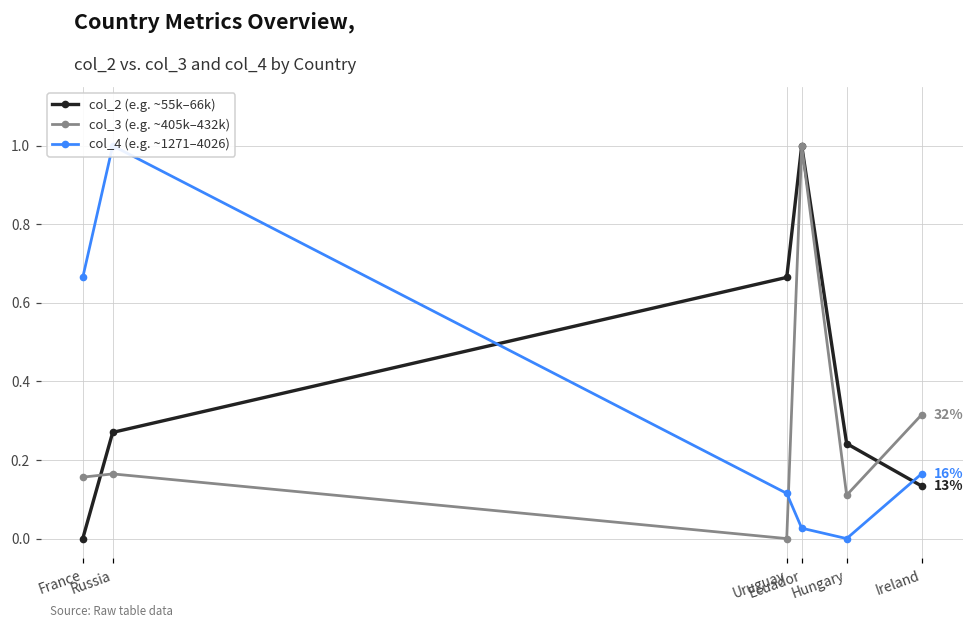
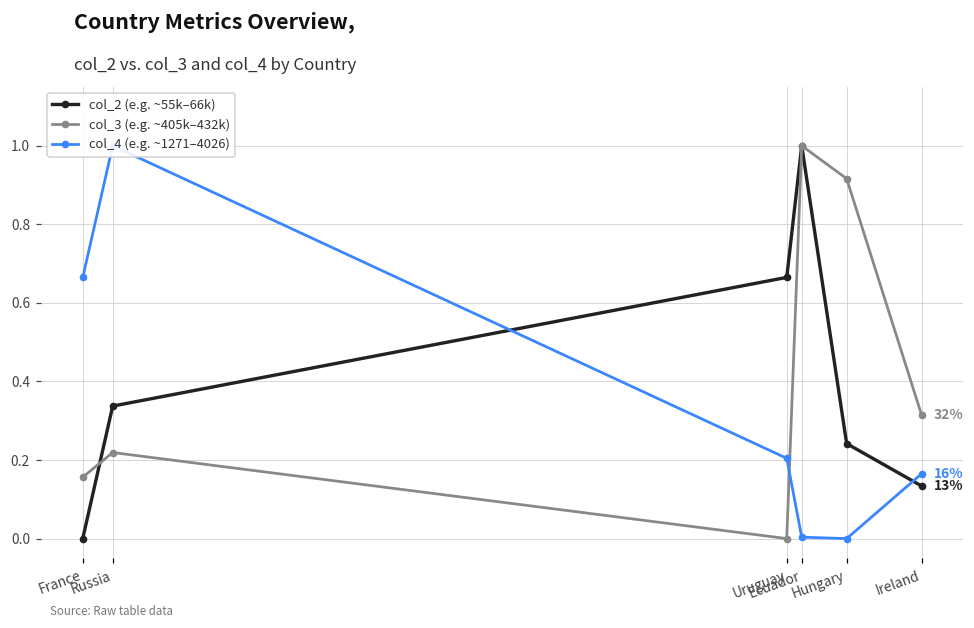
col_2 (e.g. ~55k–66k), Russia: 0.27 -> 0.34
col_3 (e.g. ~405k–432k), Russia: 0.16 -> 0.22
col_4 (e.g. ~1271–4026), Uruguay: 0.12 -> 0.20
col_4 (e.g. ~1271–4026), Ecuador: 0.03 -> 0.00
col_3 (e.g. ~405k–432k), Hungary: 0.11 -> 0.92
